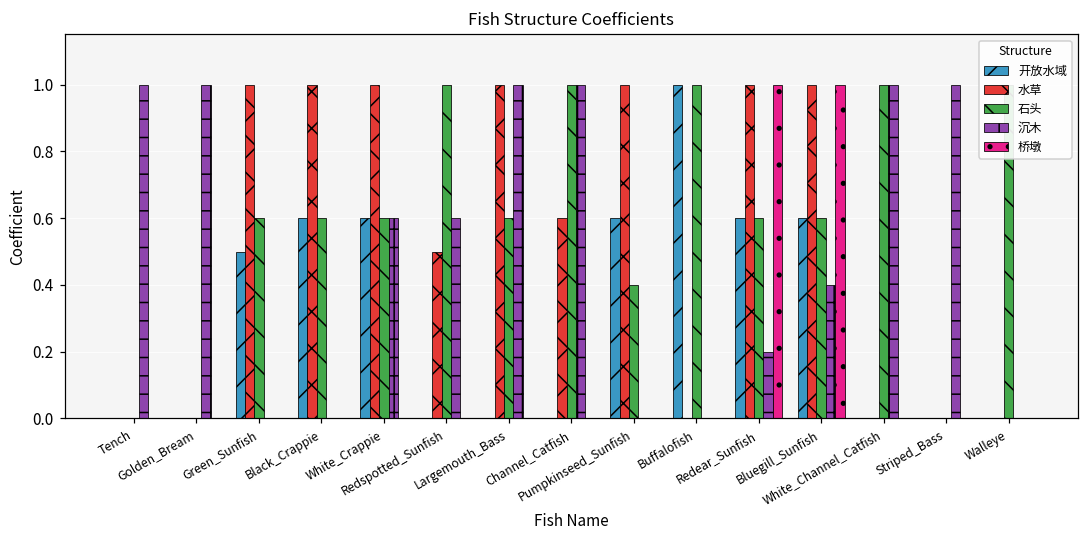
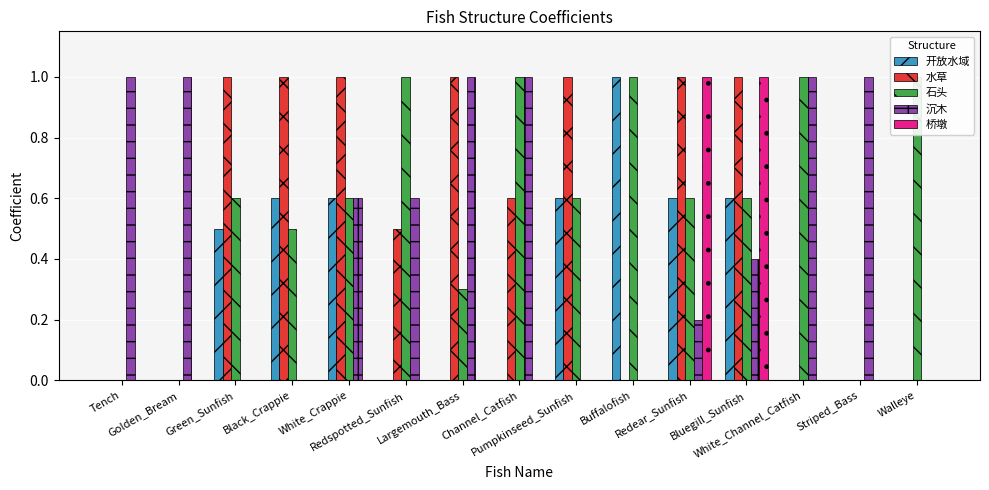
石头, Black_Crappie: 0.6 -> 0.5
石头, Largemouth_Bass: 0.6 -> 0.3
石头, Pumpkinseed_Sunfish: 0.4 -> 0.6
